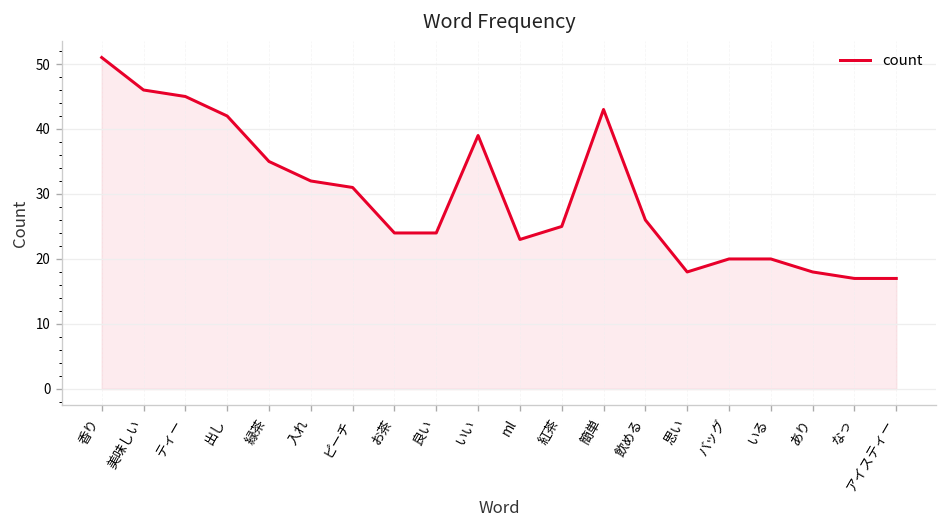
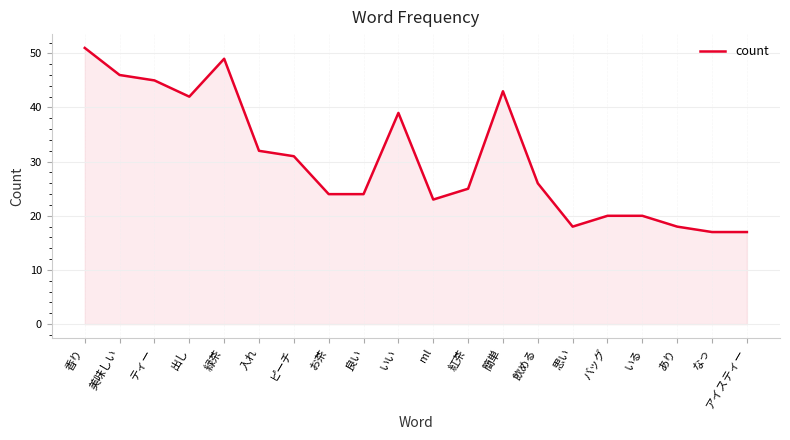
緑茶: 35 -> 49
